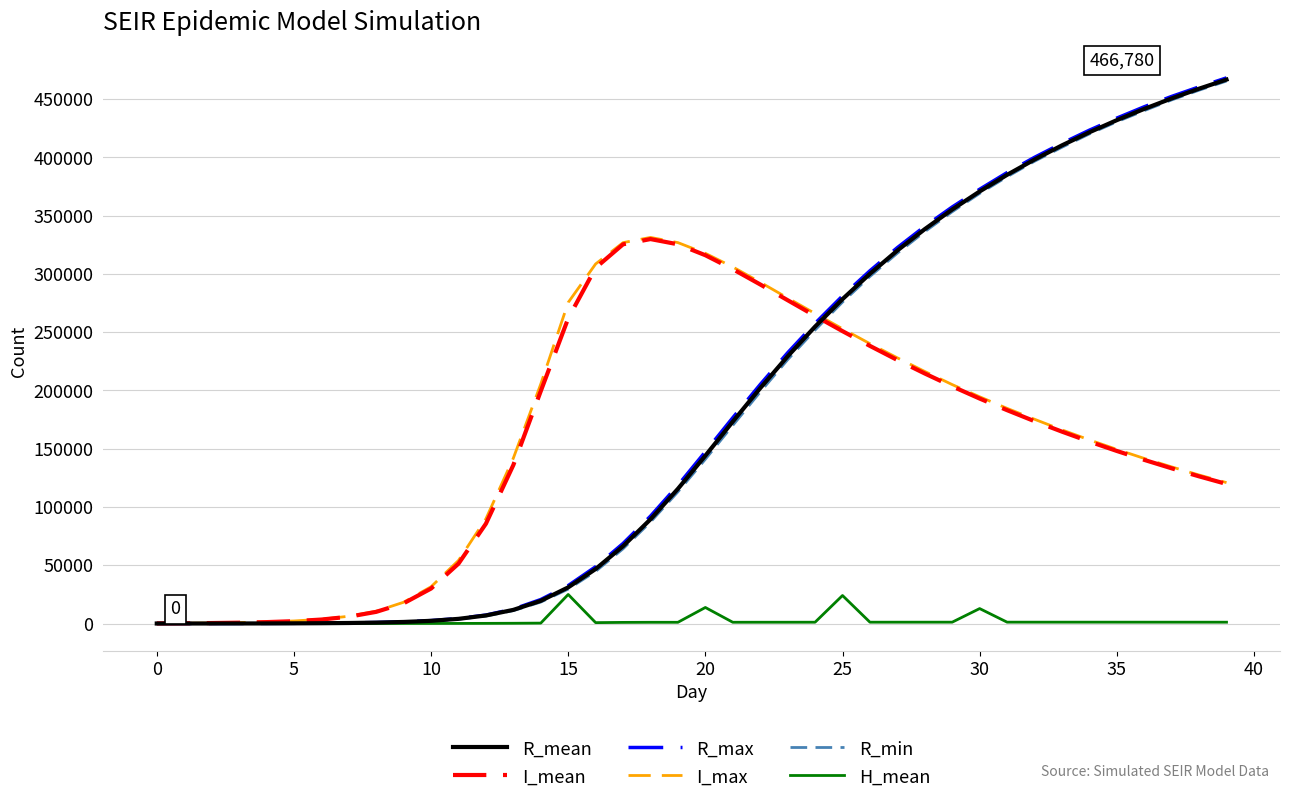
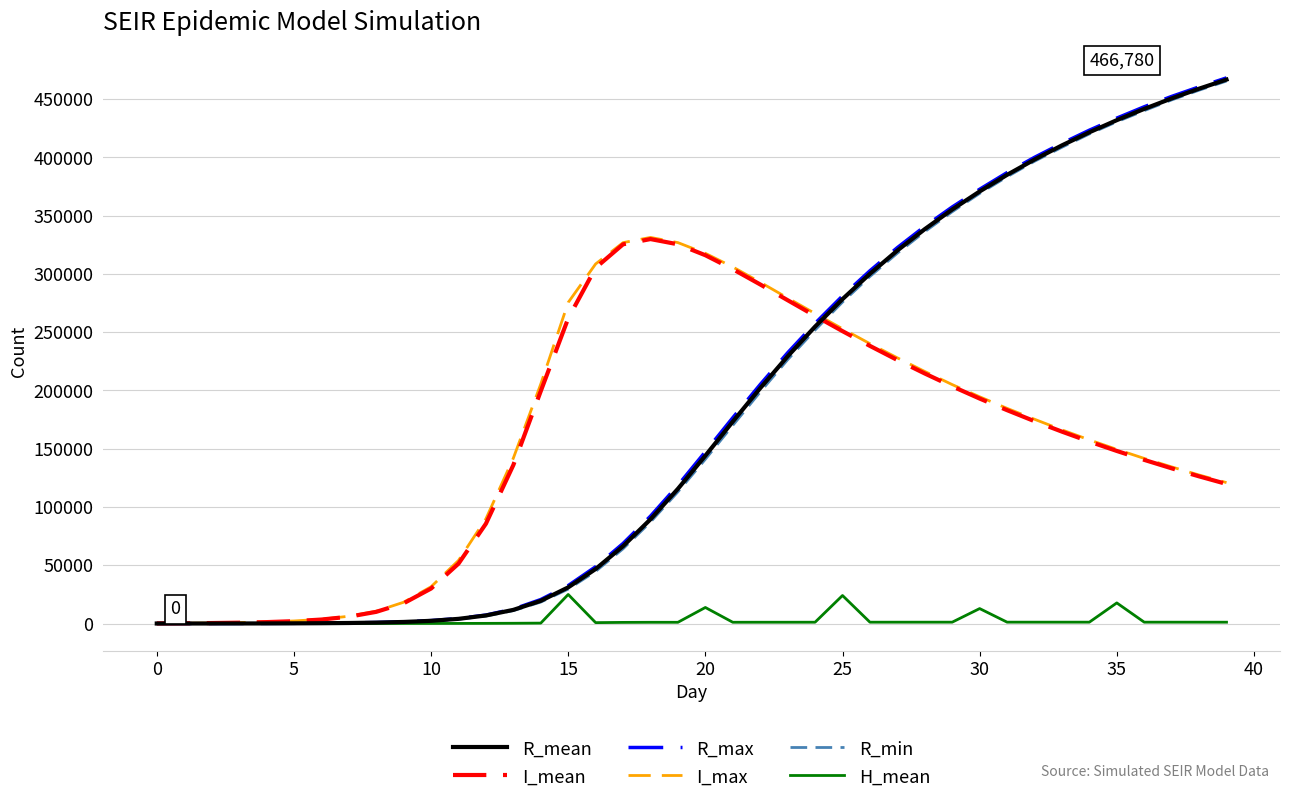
H_mean, 35: 1000 -> 18000
